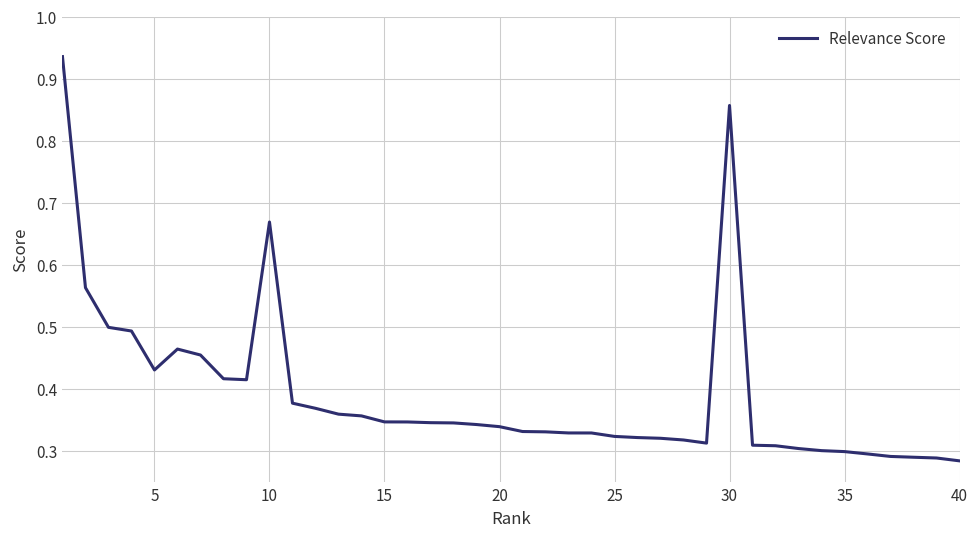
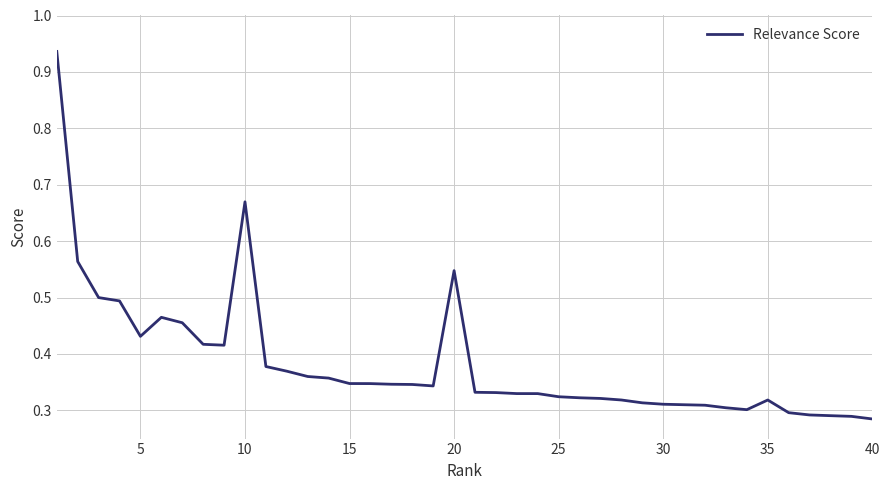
20: 0.34 -> 0.55
30: 0.86 -> 0.31
35: 0.30 -> 0.32
